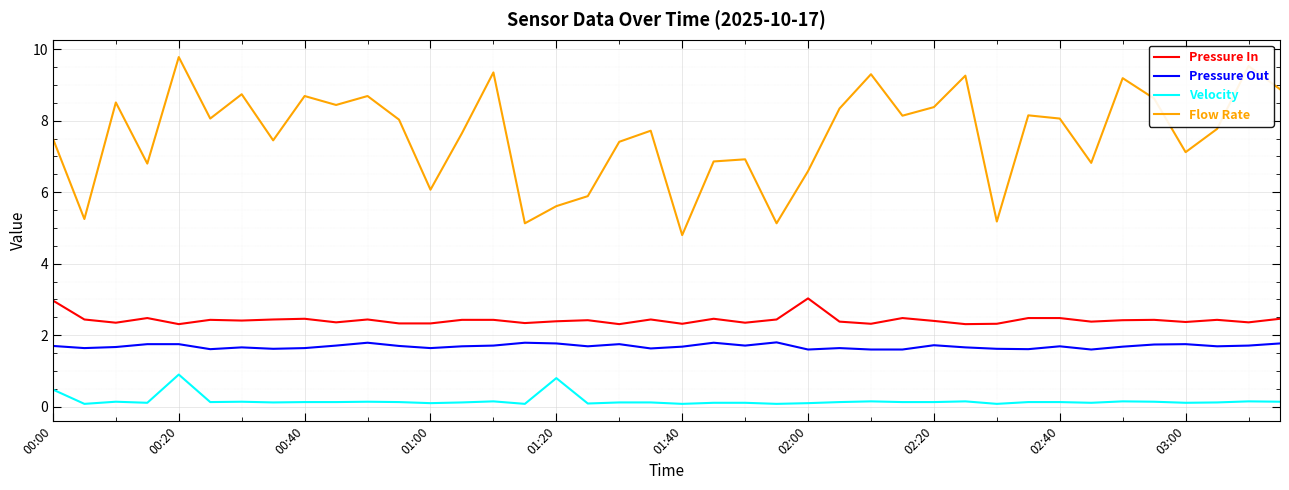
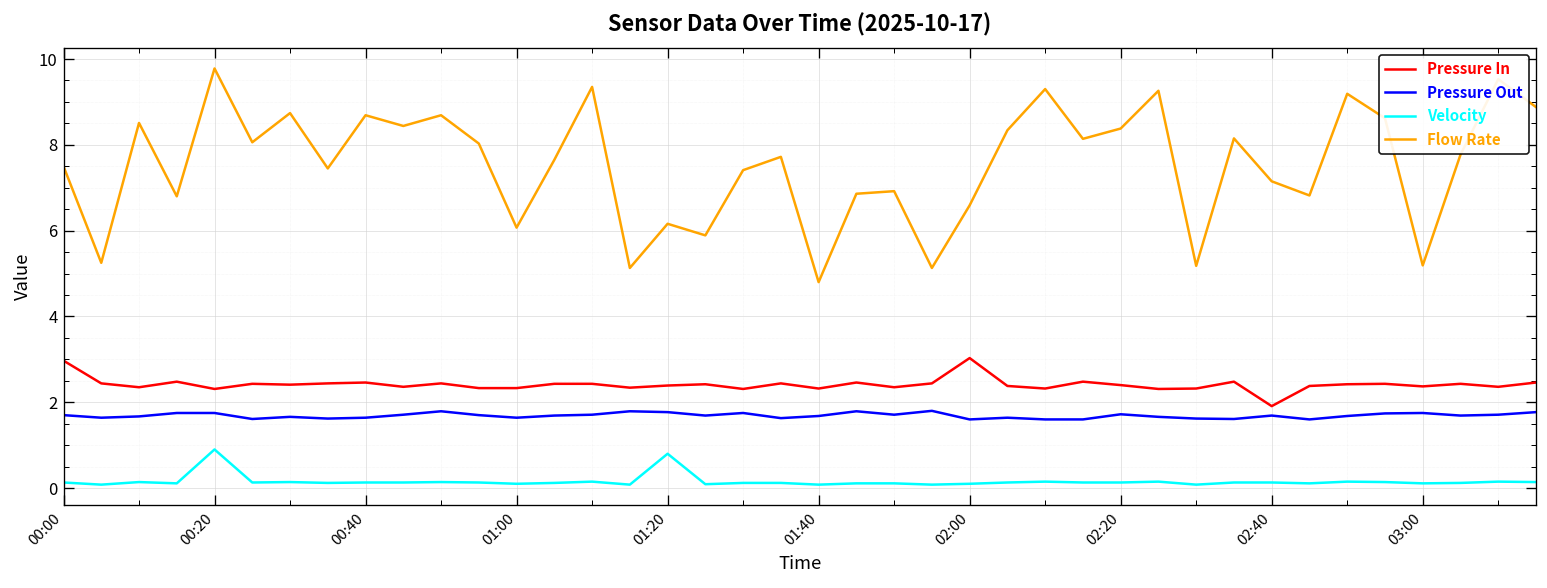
Velocity, 00:00: 0.5 -> 0.1
Flow Rate, 01:20: 5.6 -> 6.2
Pressure In, 02:40: 2.5 -> 1.9
Flow Rate, 02:40: 8.1 -> 7.2
Flow Rate, 03:00: 7.1 -> 5.2
